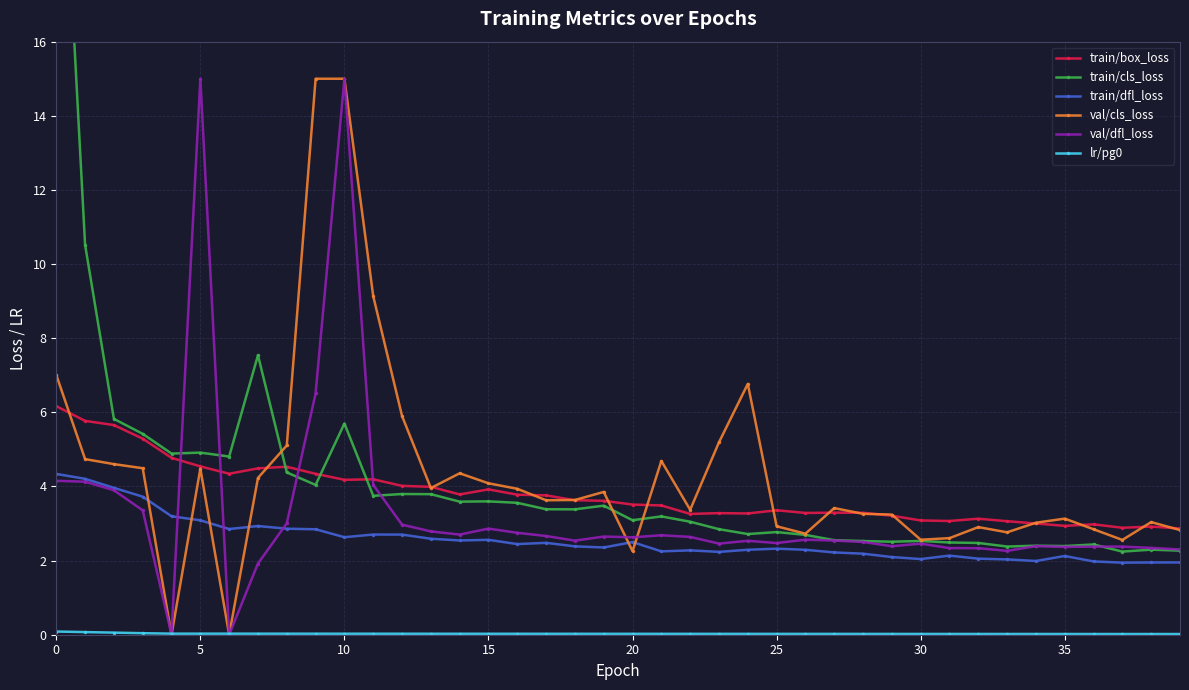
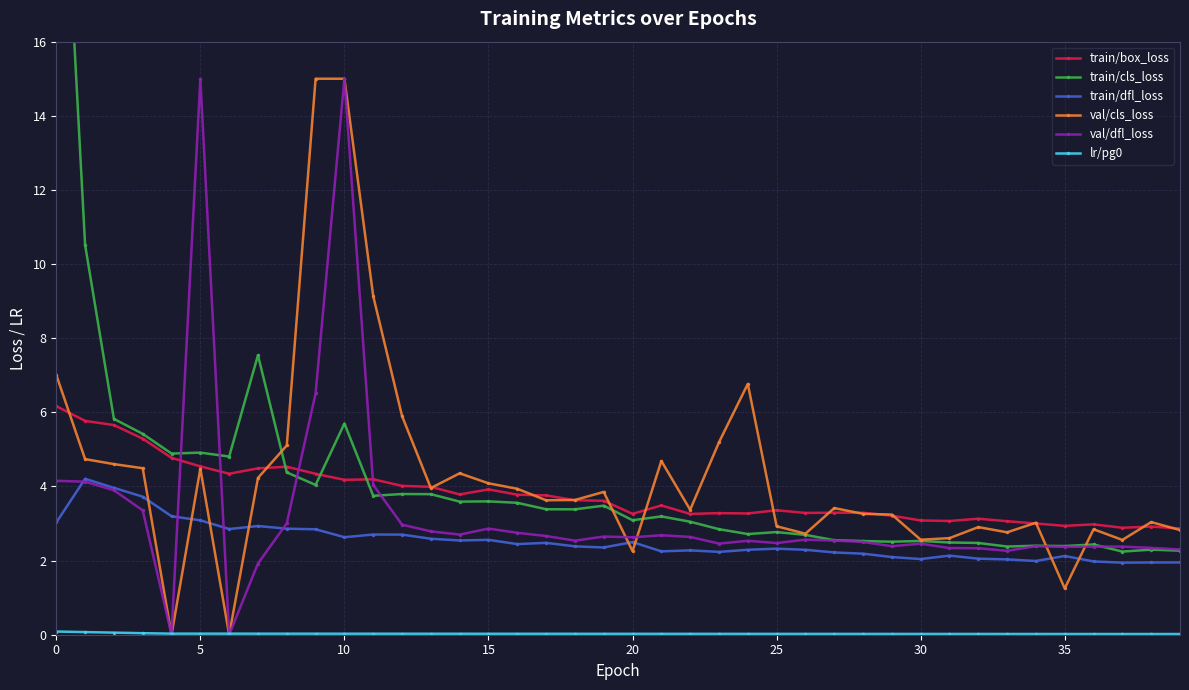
train/dfl_loss, 0: 4.3 -> 3.0
train/box_loss, 20: 3.5 -> 3.3
val/cls_loss, 35: 3.1 -> 1.2
